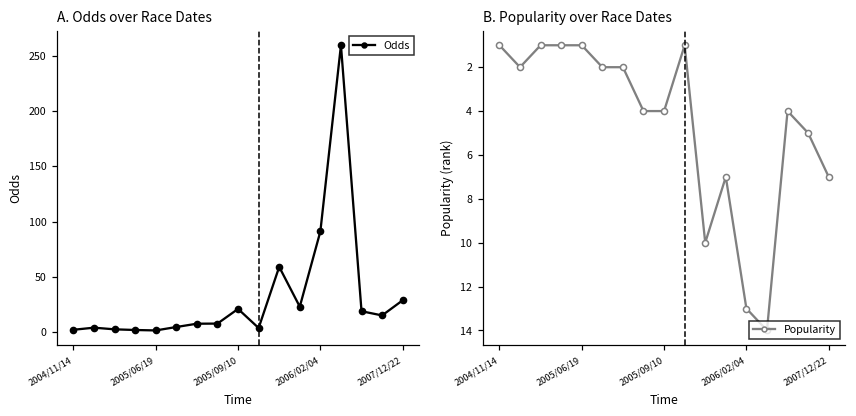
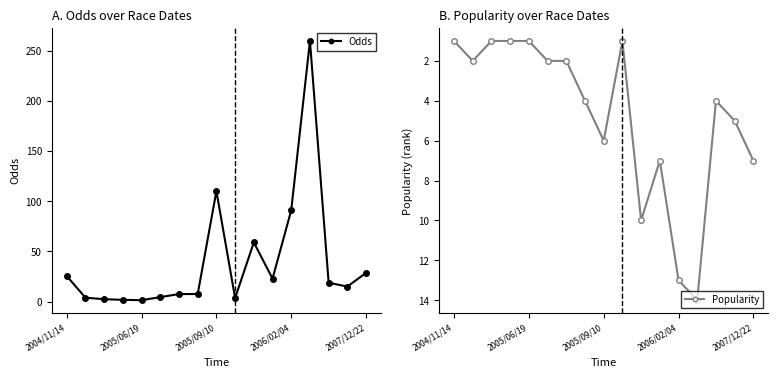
A. Odds over Race Dates, 2004/11/14: 2 -> 25
A. Odds over Race Dates, 2005/09/10: 21 -> 110
B. Popularity over Race Dates, 2005/09/10: 4 -> 6
